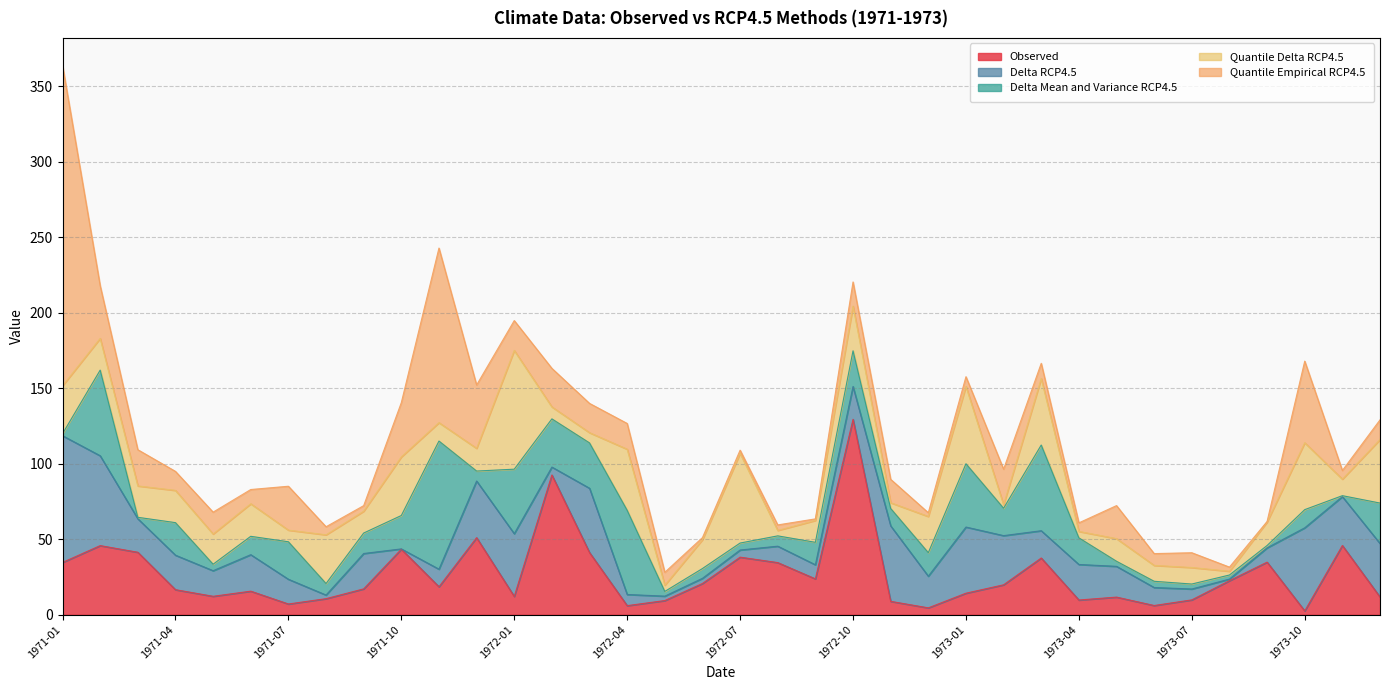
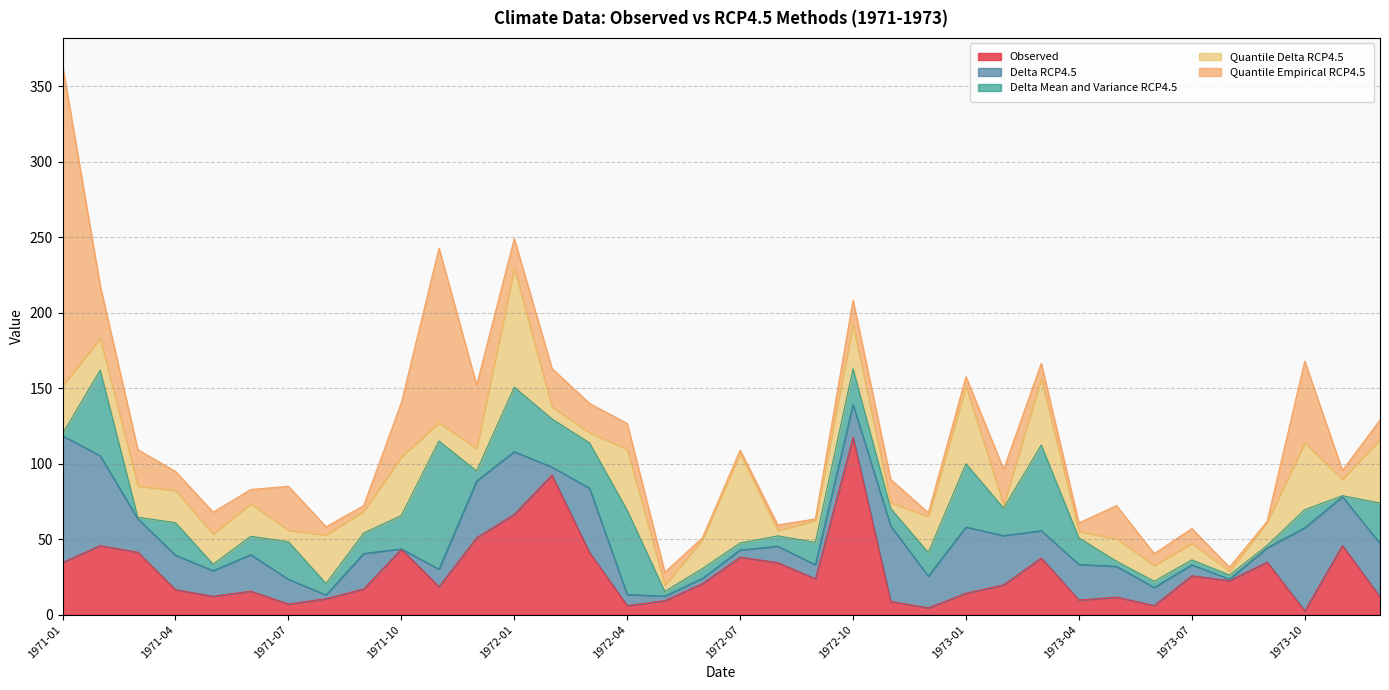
Observed, 1972-01: 12 -> 66
Observed, 1972-10: 129 -> 117
Observed, 1973-07: 10 -> 26
